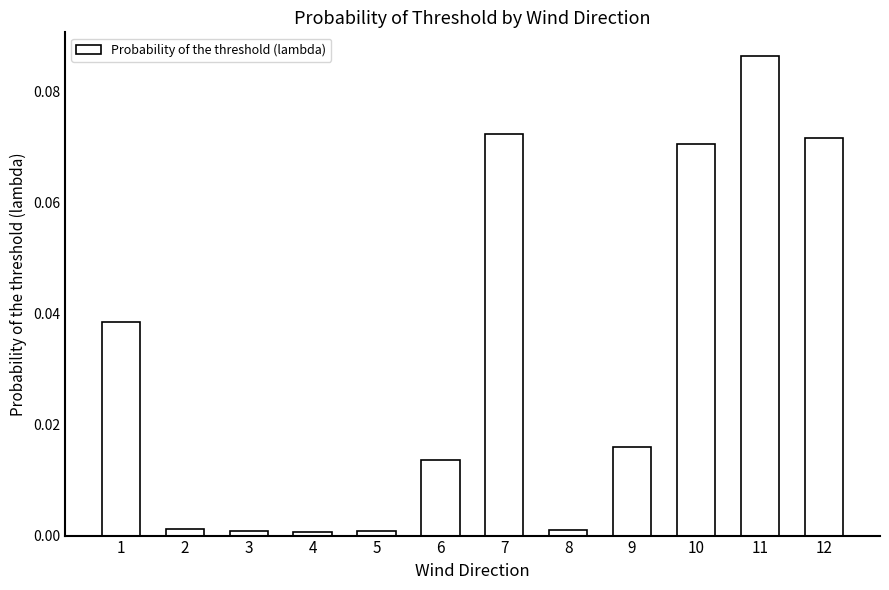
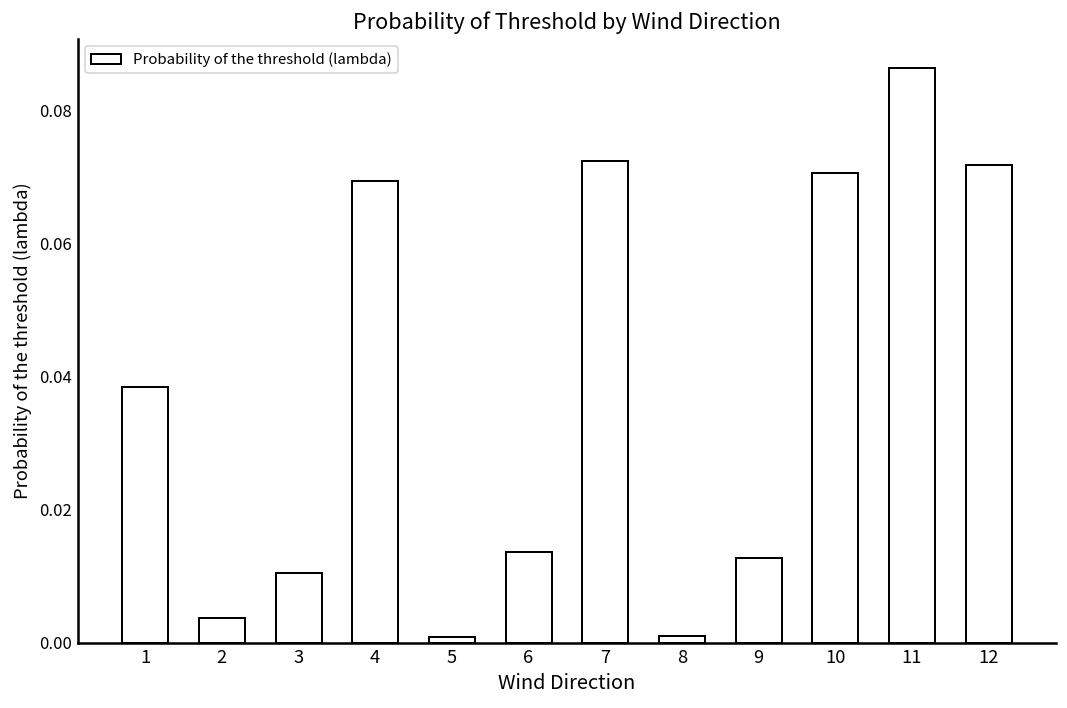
2: 0.001 -> 0.004
3: 0.001 -> 0.011
4: 0.001 -> 0.069
9: 0.016 -> 0.013
